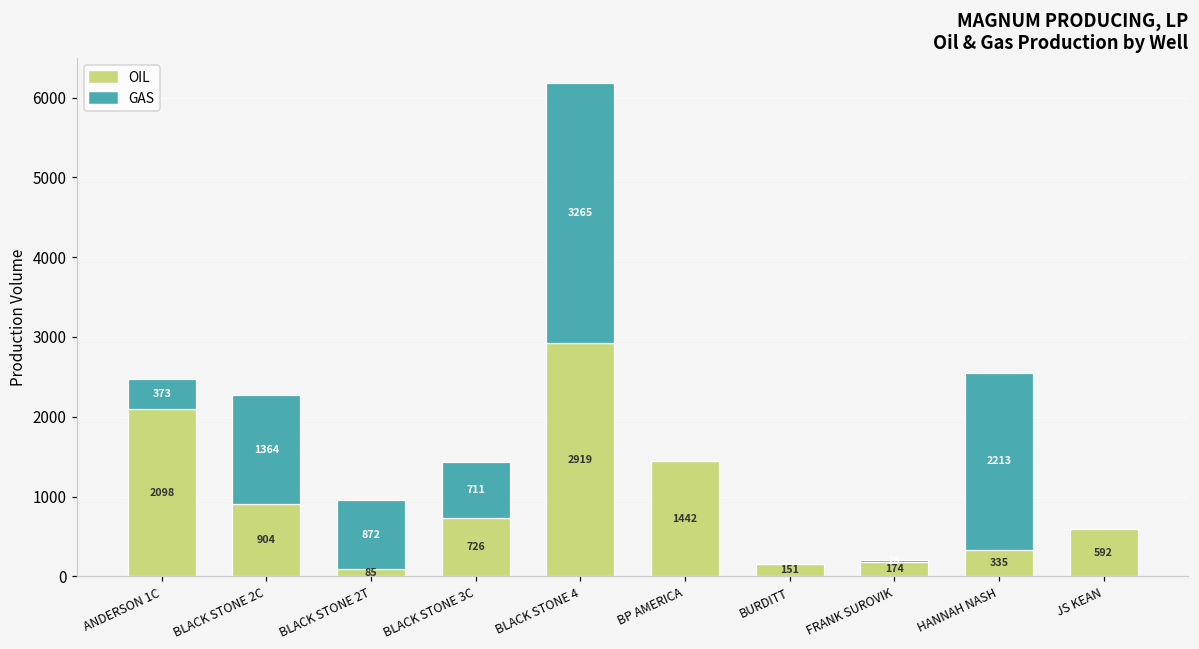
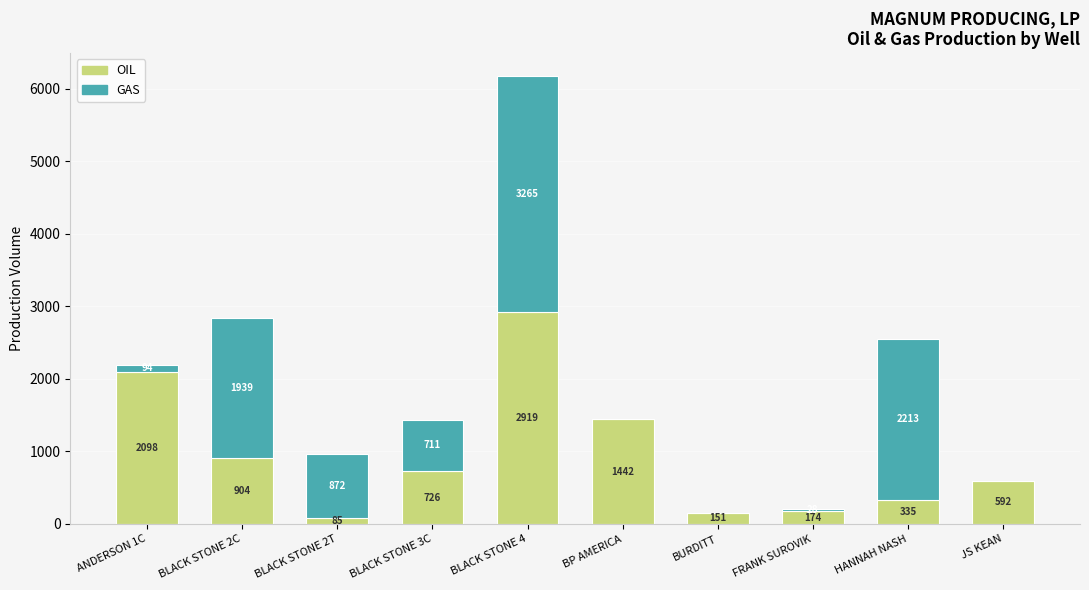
GAS, ANDERSON 1C: 373 -> 94
GAS, BLACK STONE 2C: 1364 -> 1939
